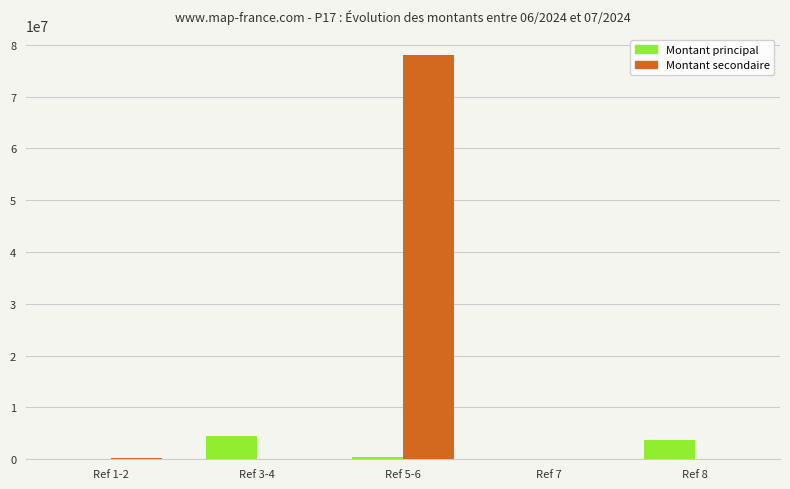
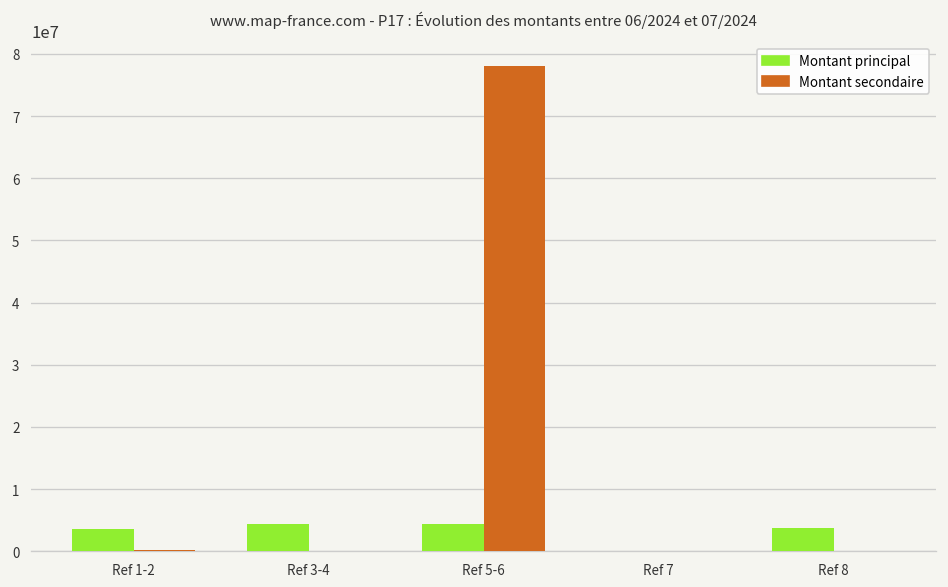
Montant principal, Ref 1-2: 0 -> 4000000
Montant principal, Ref 5-6: 0 -> 4000000
